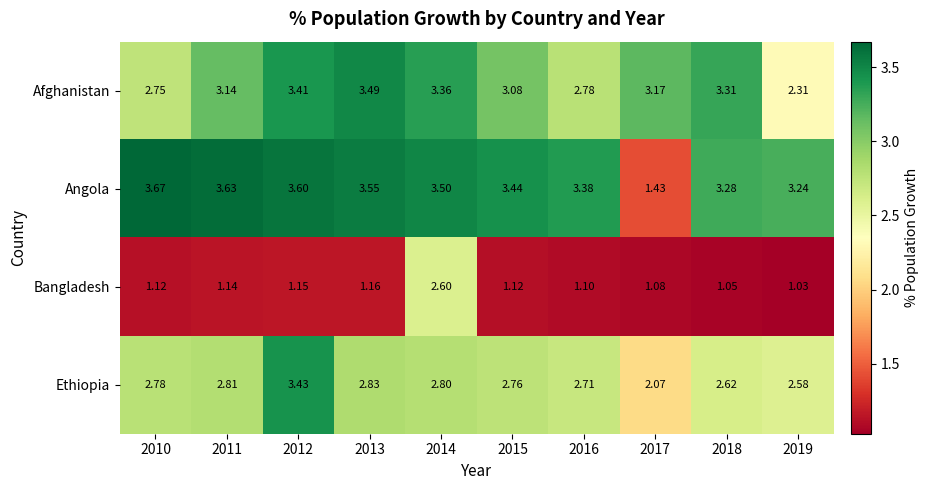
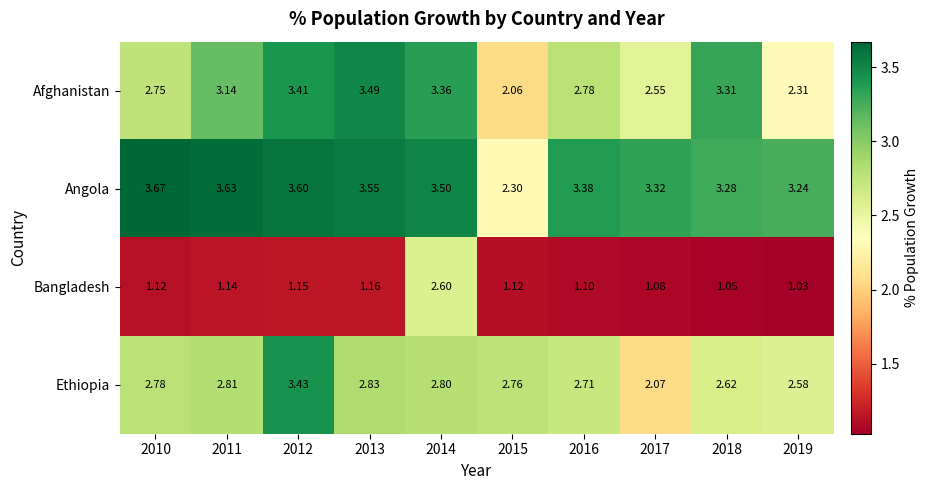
Afghanistan, 2015: 3.08 -> 2.06
Afghanistan, 2017: 3.17 -> 2.55
Angola, 2015: 3.44 -> 2.30
Angola, 2017: 1.43 -> 3.32
